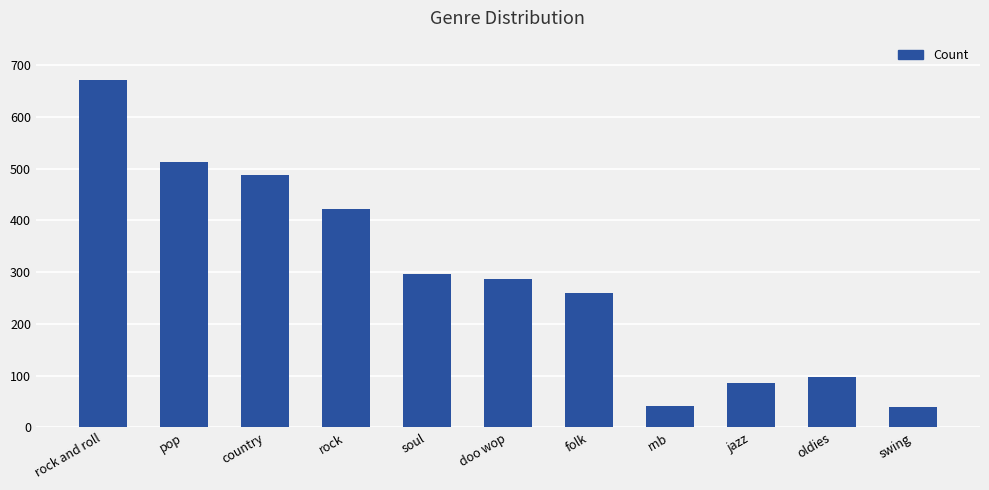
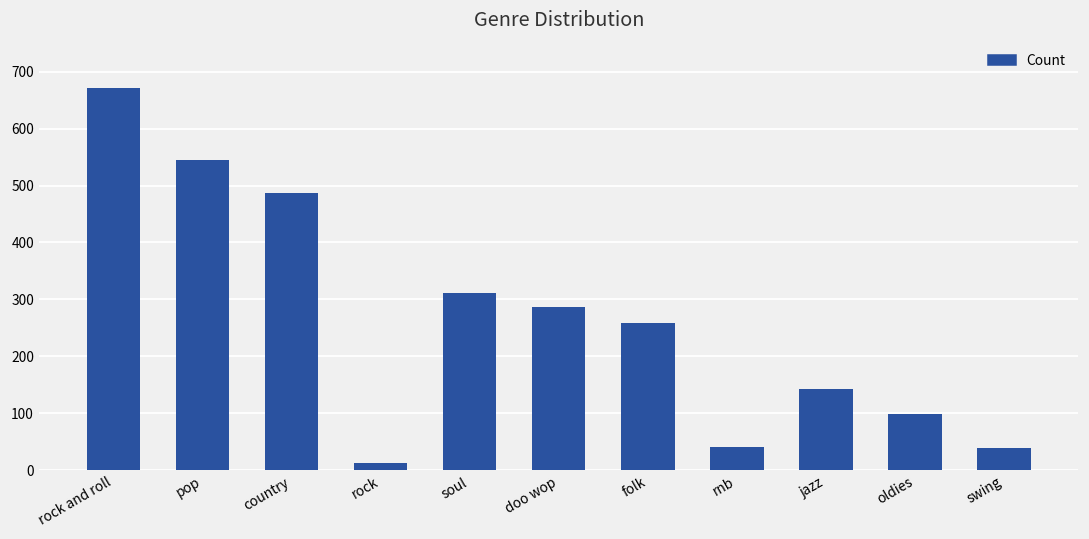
pop: 510 -> 540
rock: 420 -> 10
soul: 300 -> 310
jazz: 90 -> 140
